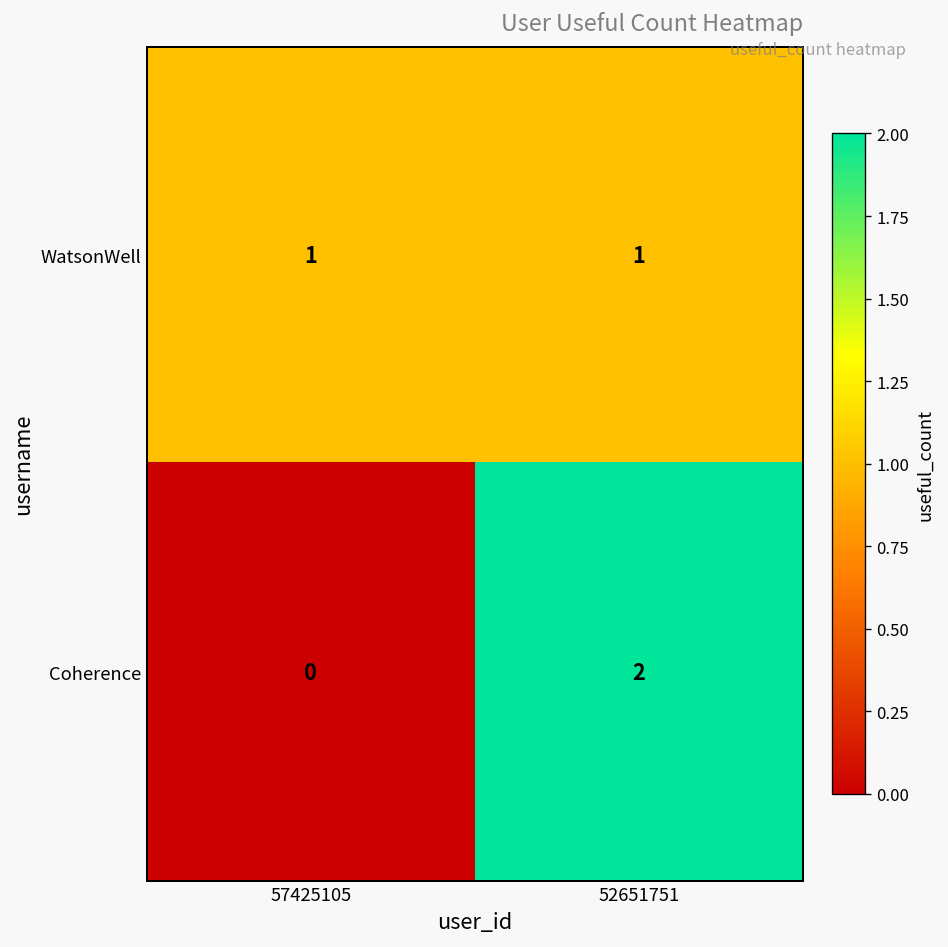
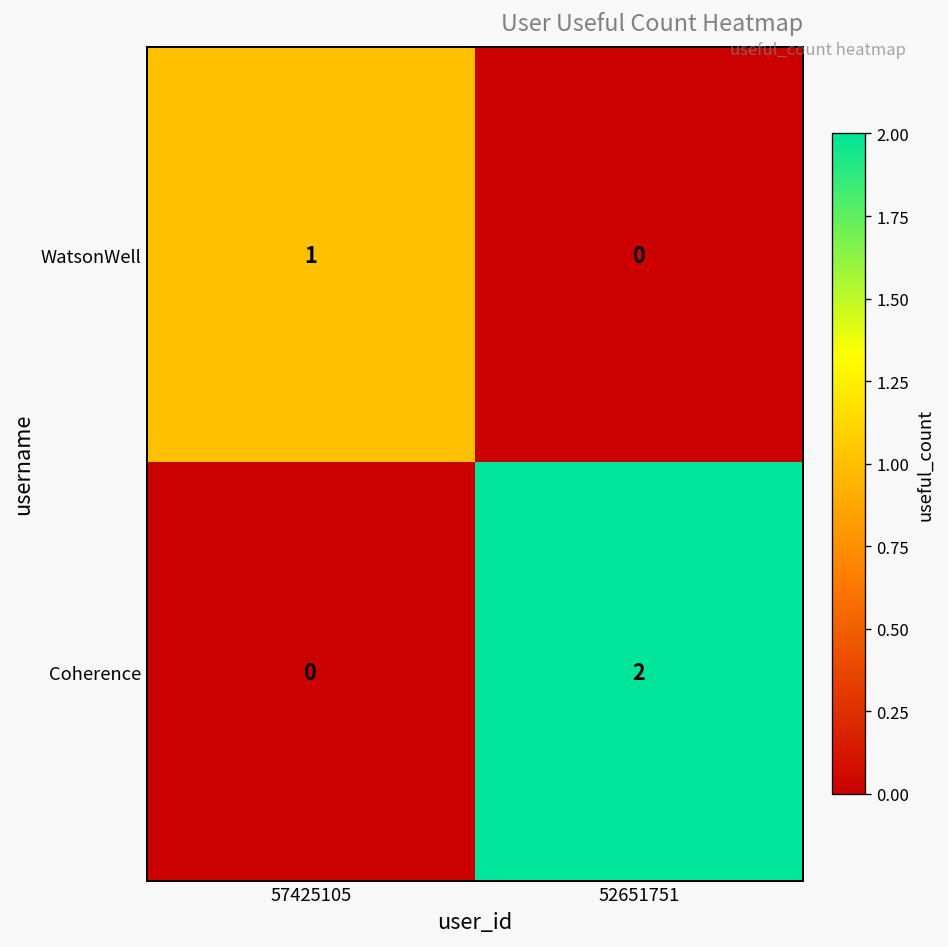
WatsonWell, 52651751: 1 -> 0
